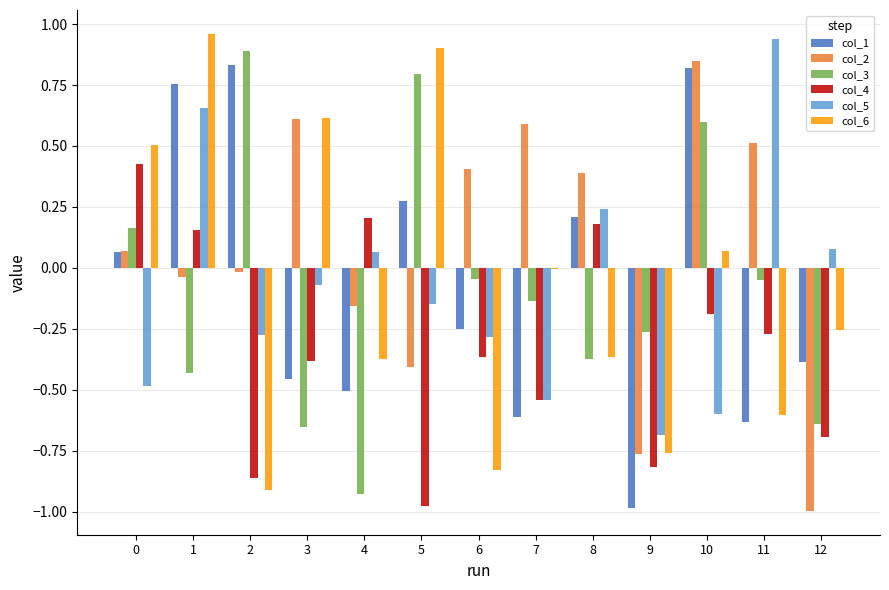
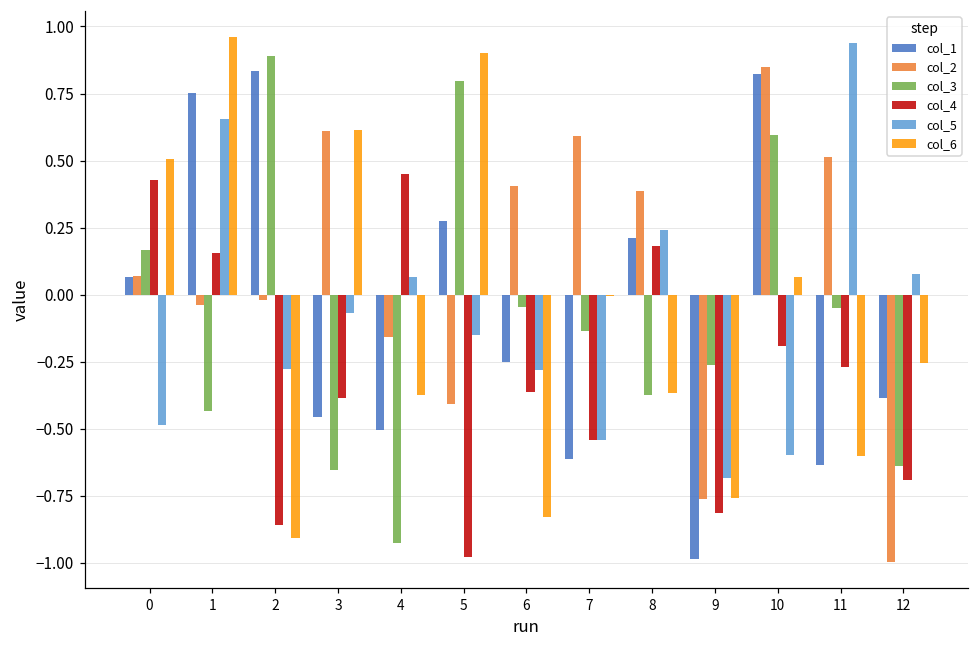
col_4, 4: 0.21 -> 0.45
